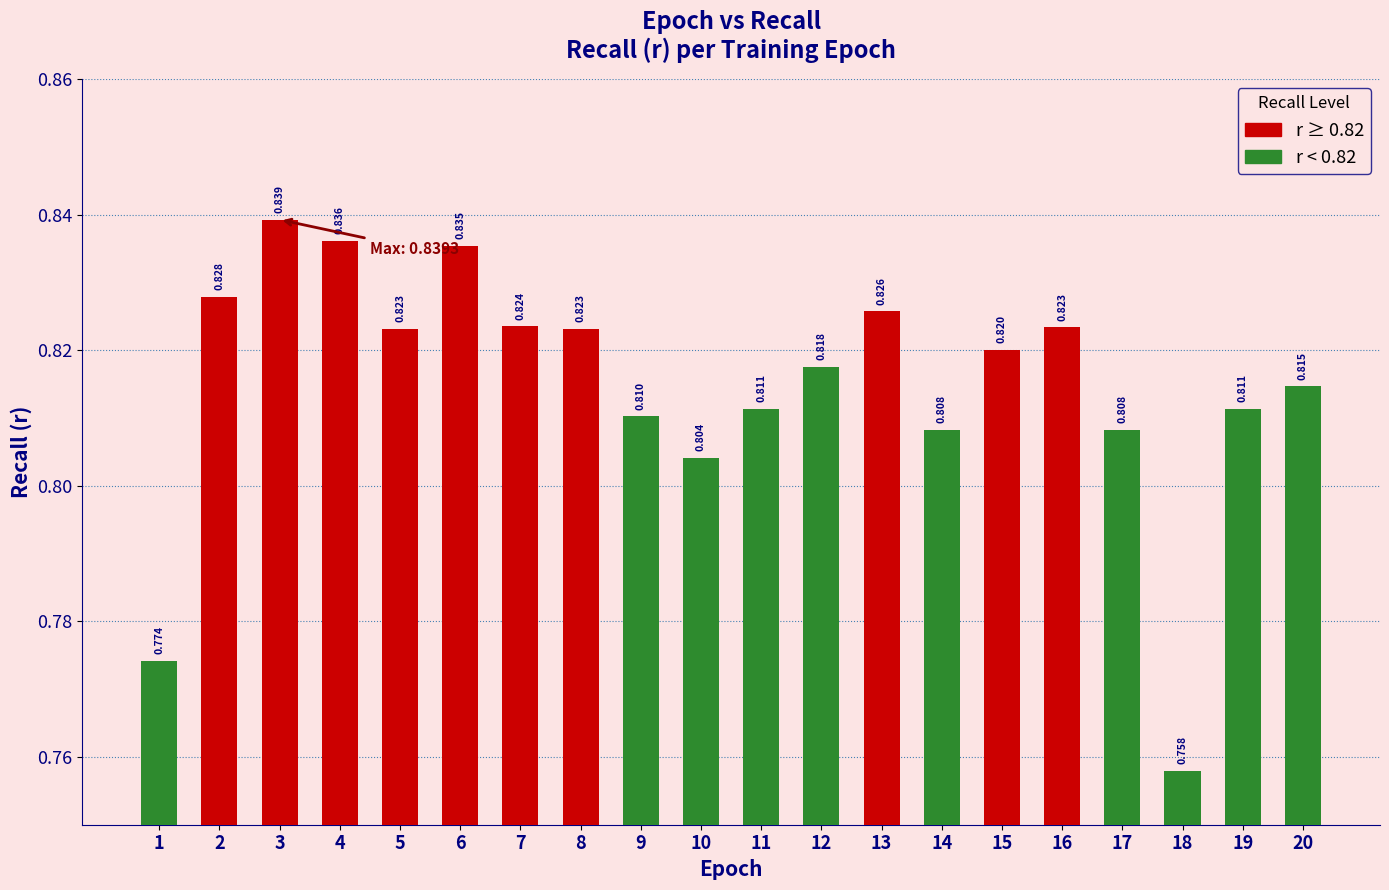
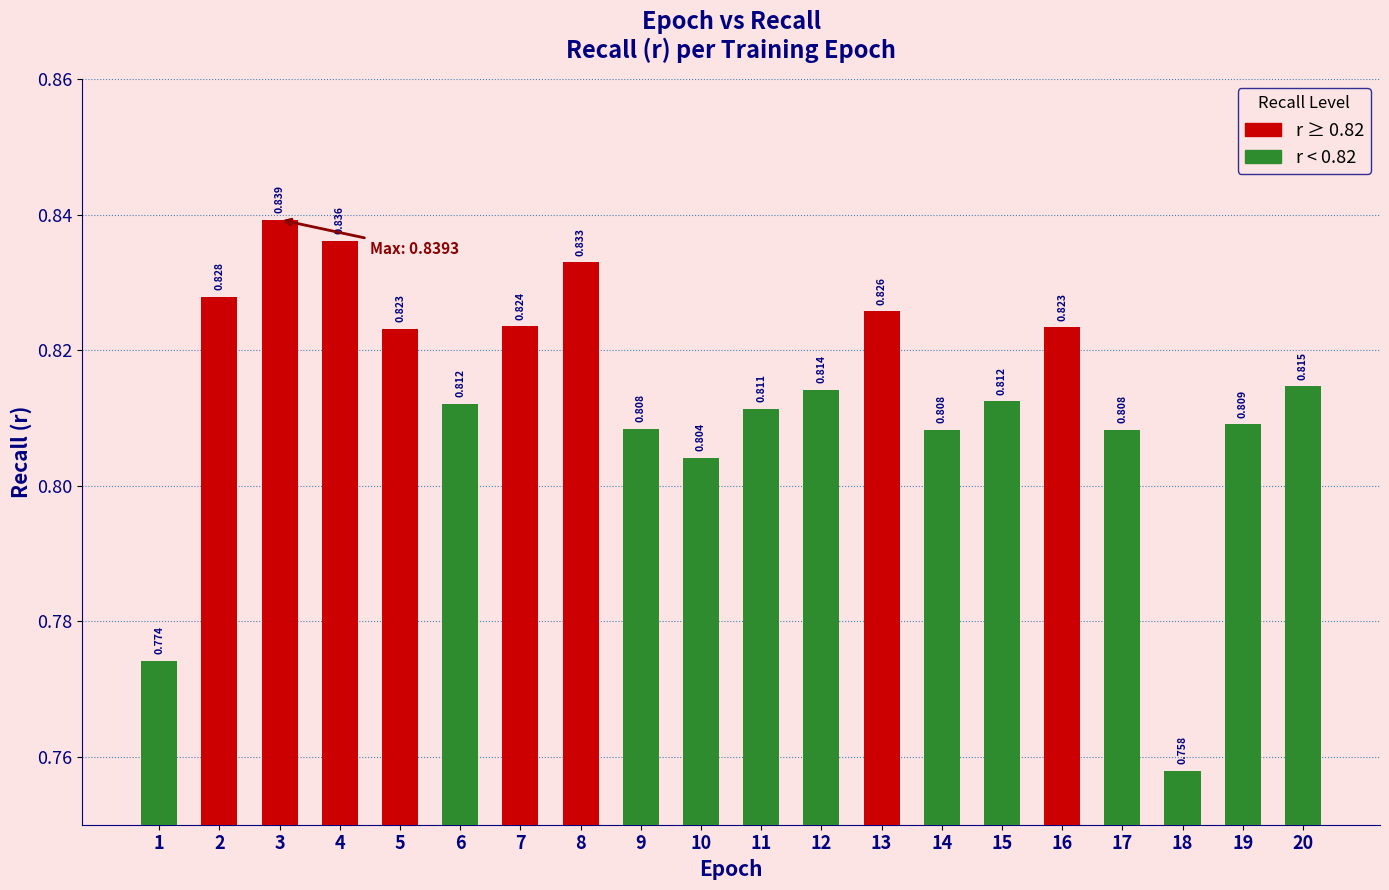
6: 0.835 -> 0.812
8: 0.823 -> 0.833
9: 0.810 -> 0.808
12: 0.818 -> 0.814
15: 0.820 -> 0.812
19: 0.811 -> 0.809
